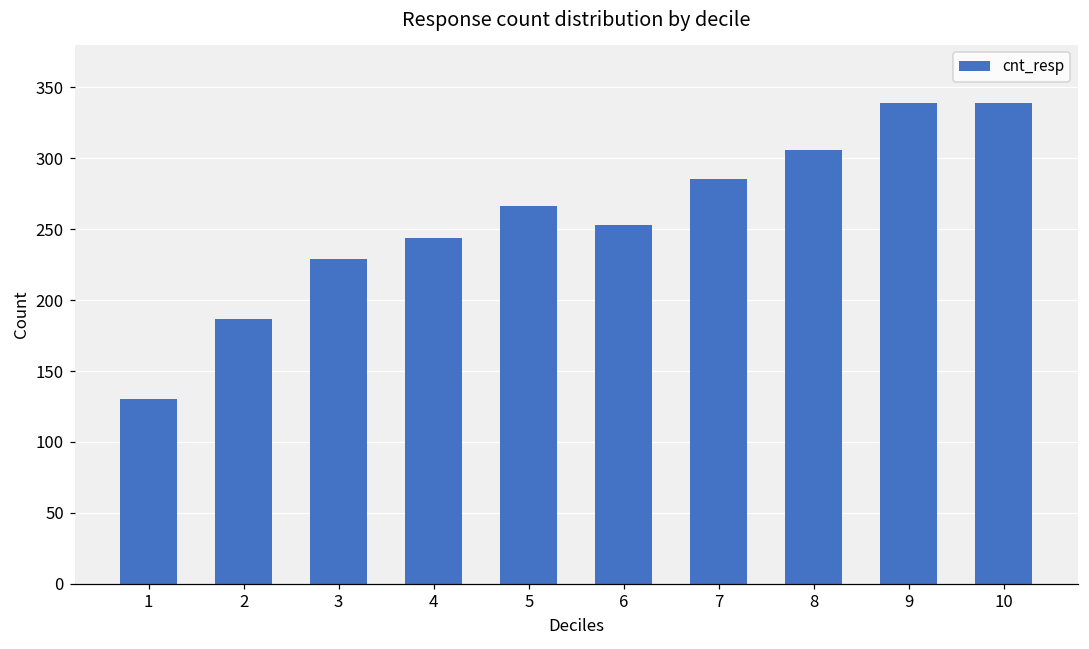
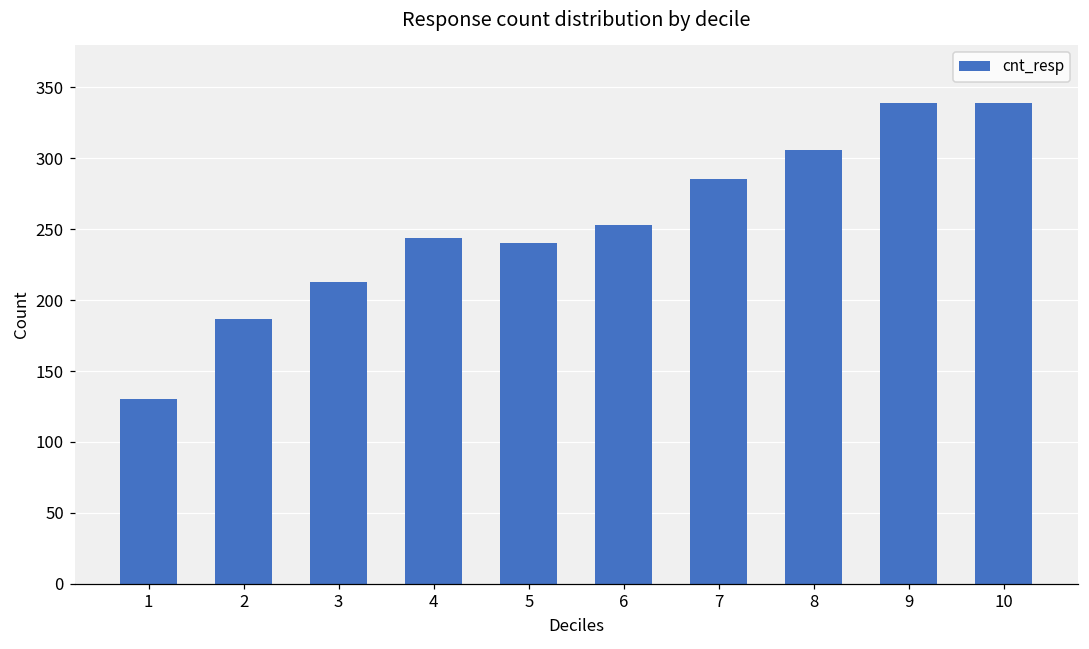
3: 229 -> 213
5: 266 -> 240
